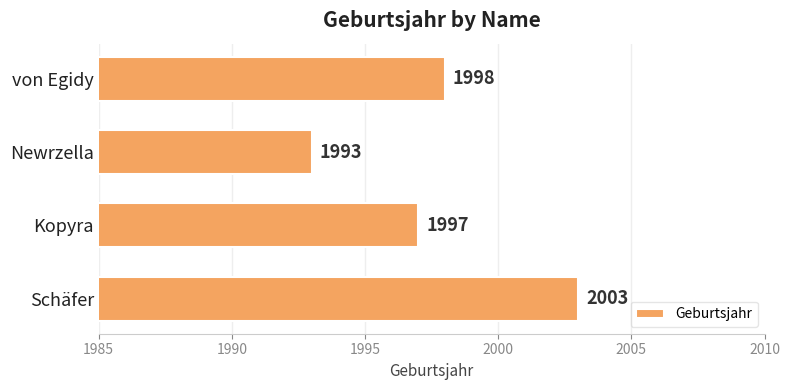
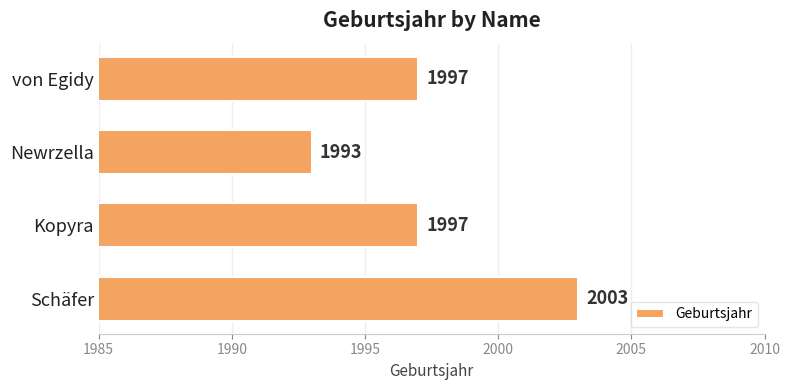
von Egidy: 1998 -> 1997
